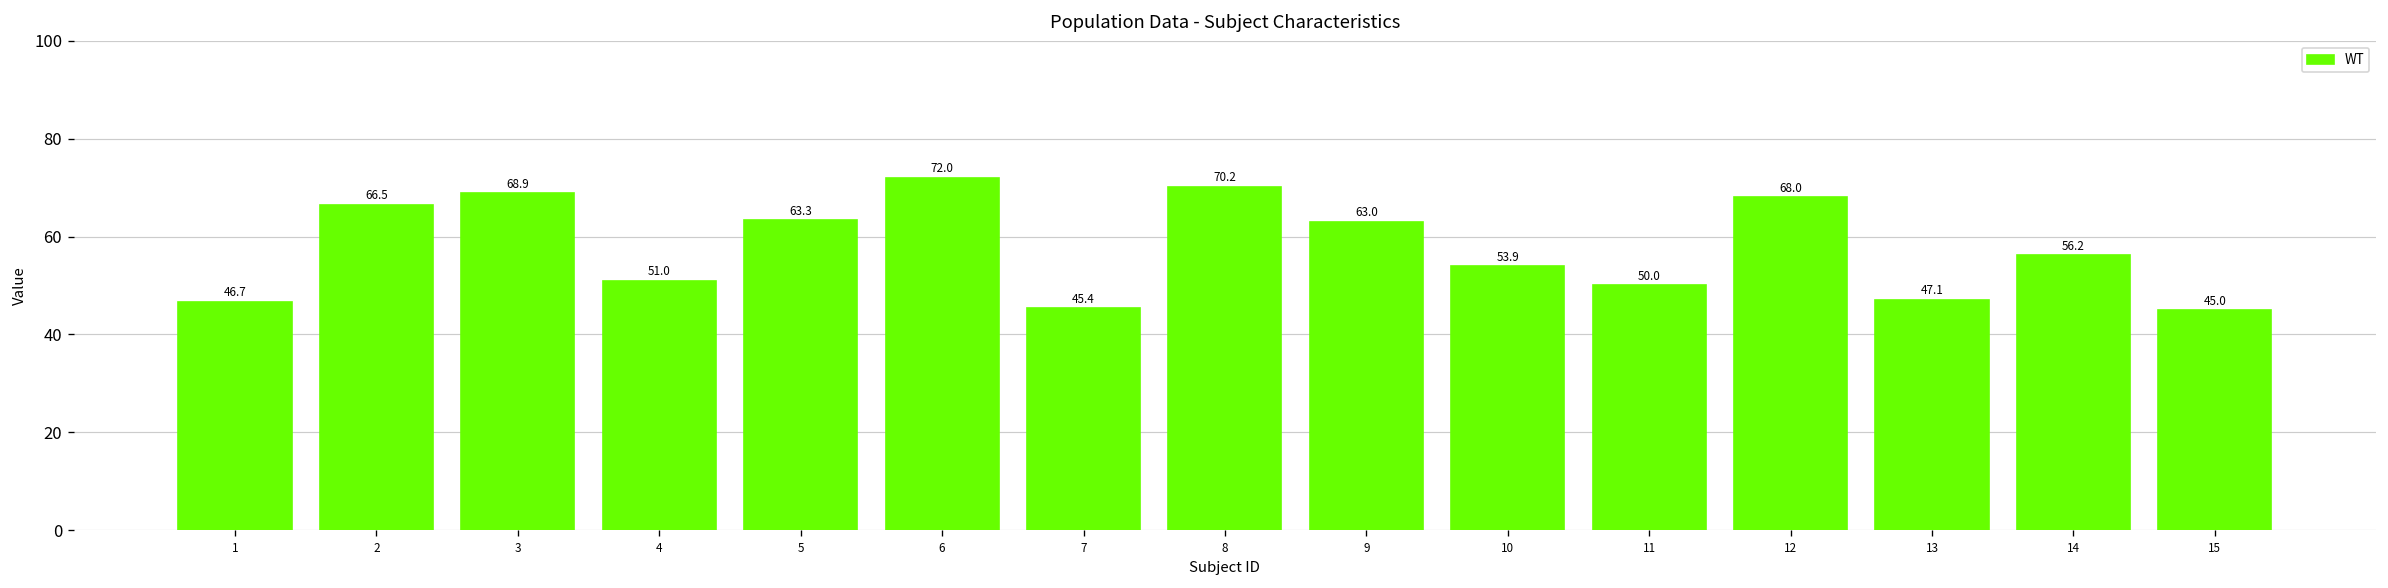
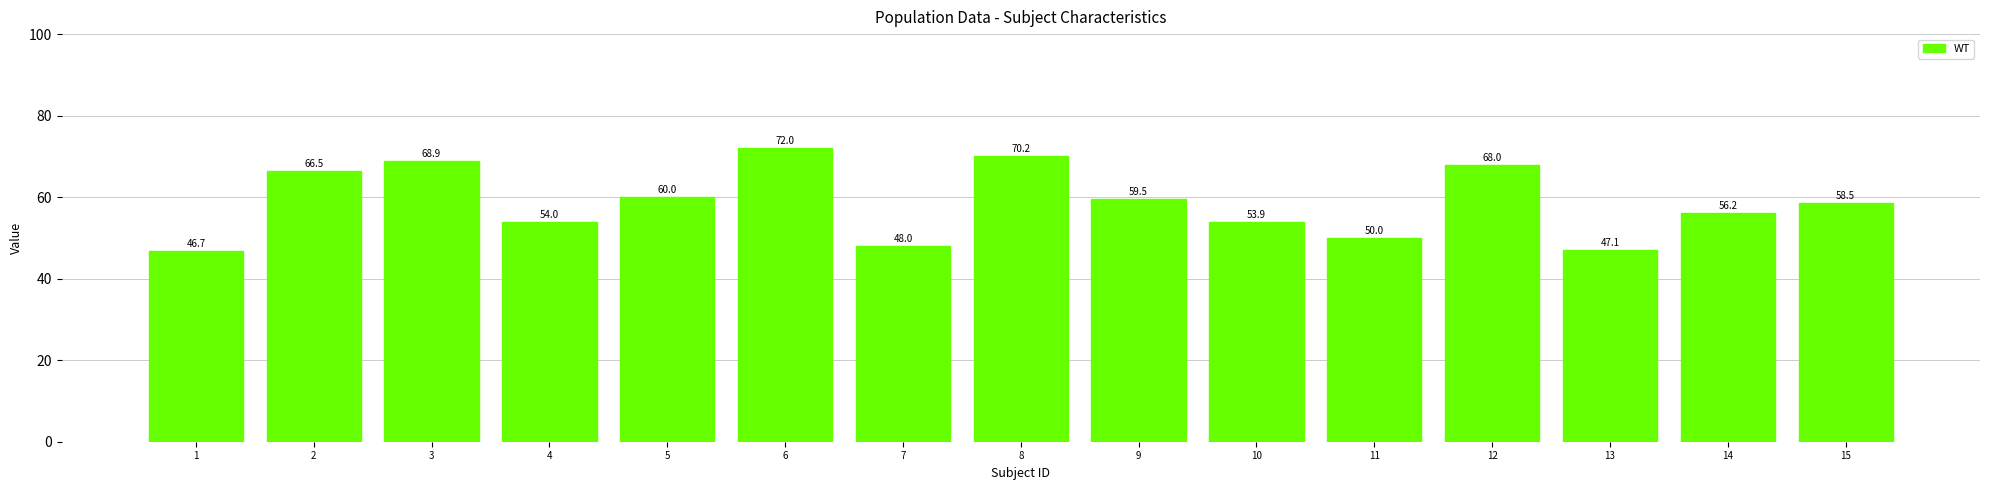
4: 51.0 -> 54.0
5: 63.3 -> 60.0
7: 45.4 -> 48.0
9: 63.0 -> 59.5
15: 45.0 -> 58.5
